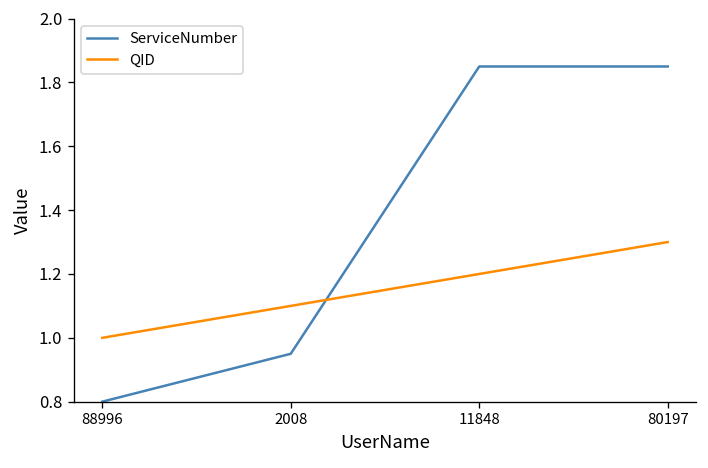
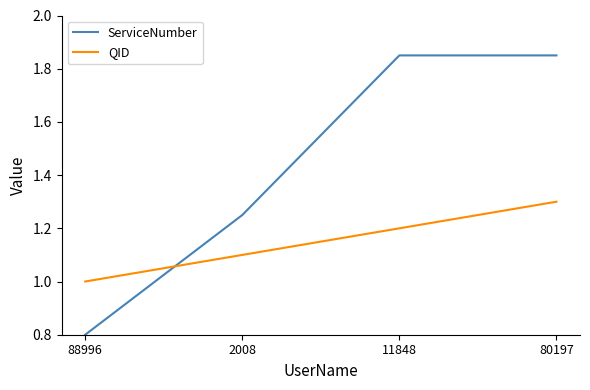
ServiceNumber, 2008: 0.95 -> 1.25
